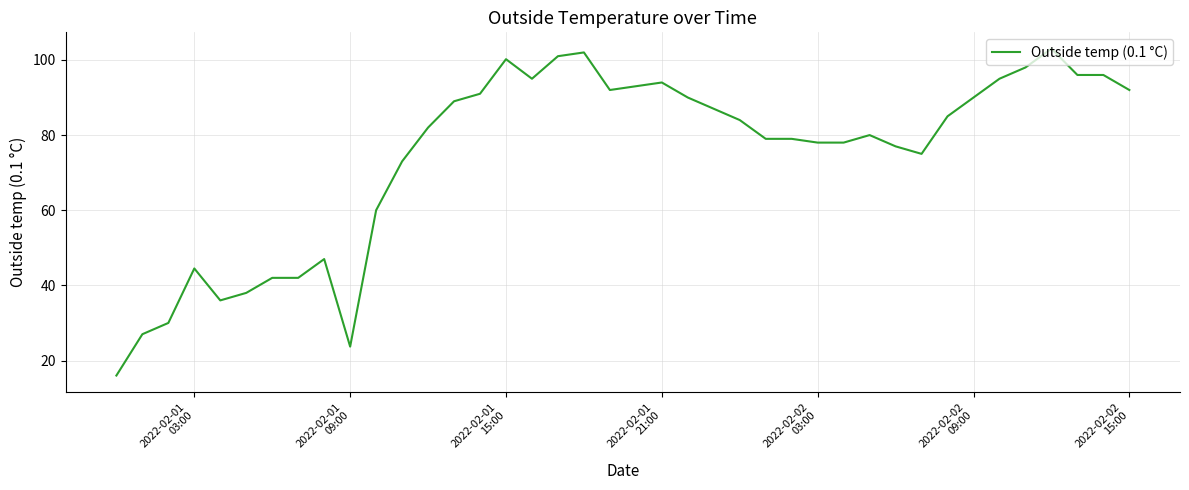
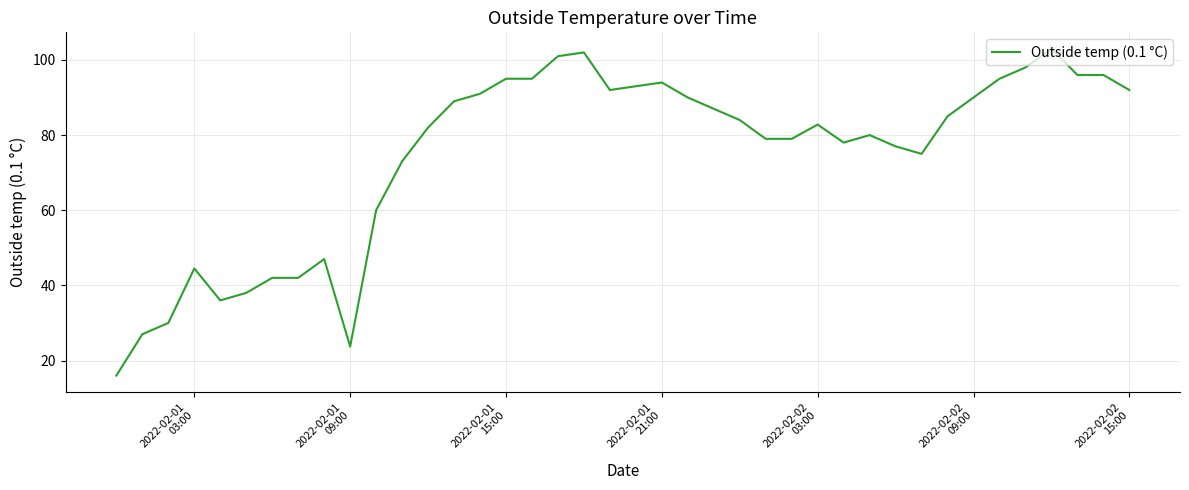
2022-02-01 15:00: 100 -> 95
2022-02-02 03:00: 78 -> 83
